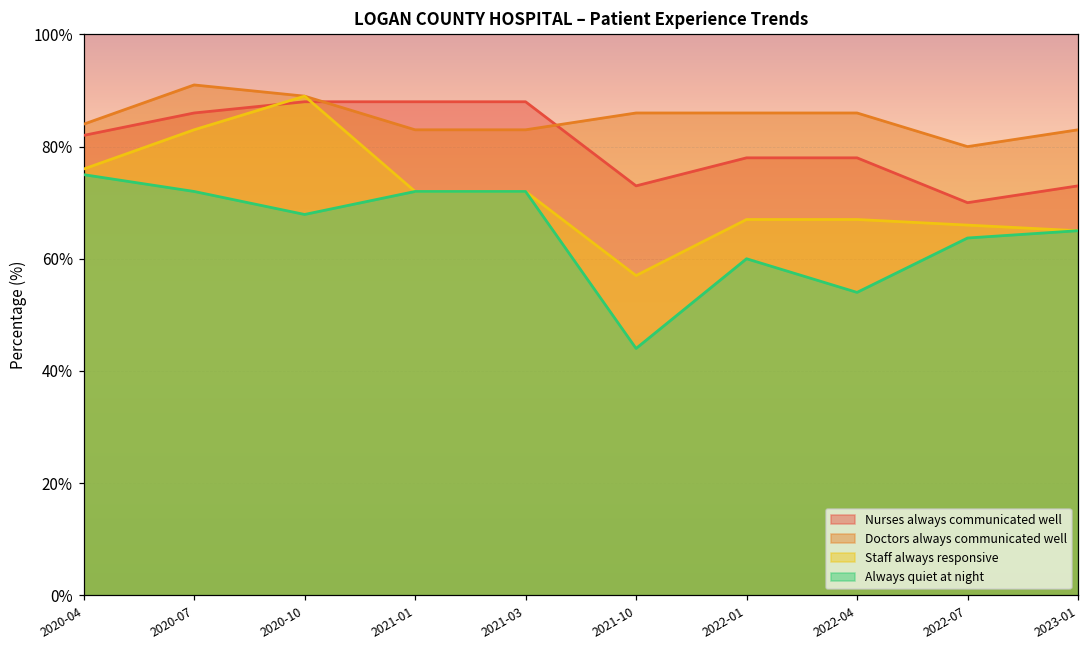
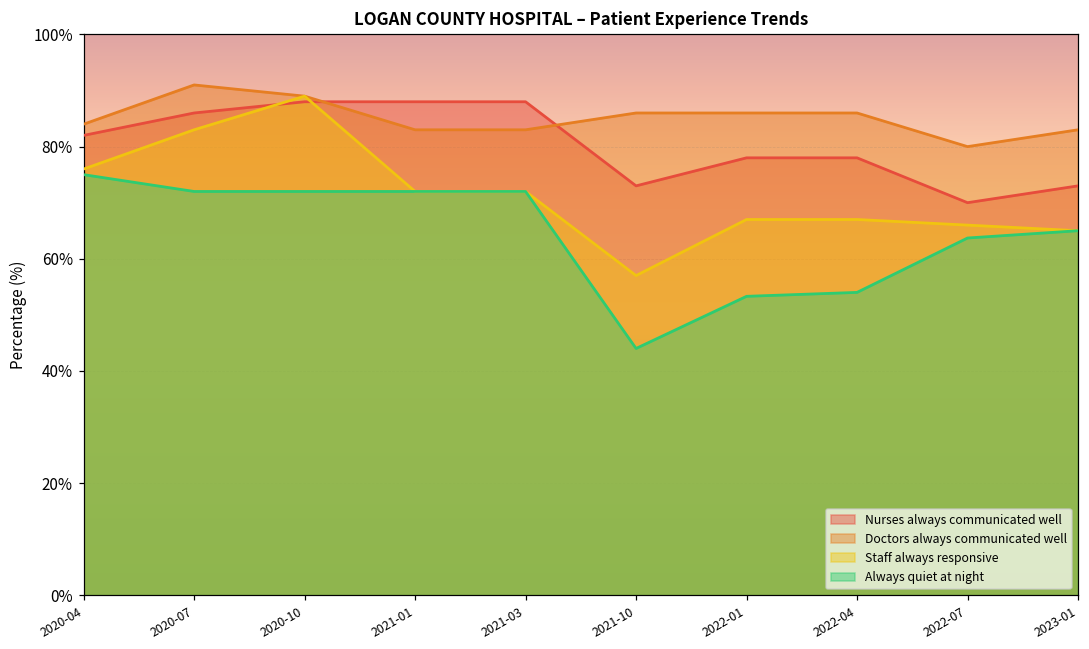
Always quiet at night, 2020-10: 68% -> 72%
Always quiet at night, 2022-01: 60% -> 53%
